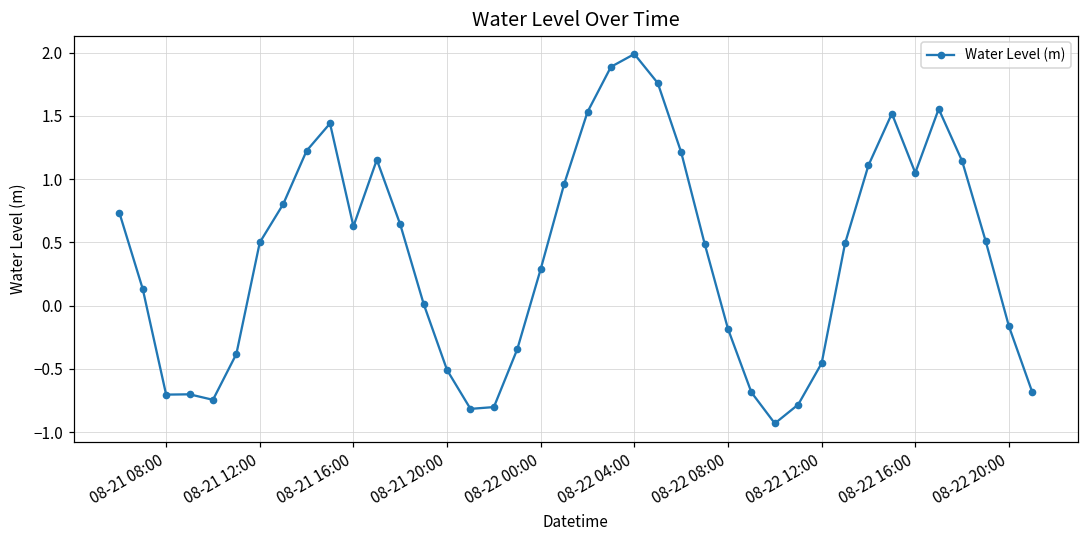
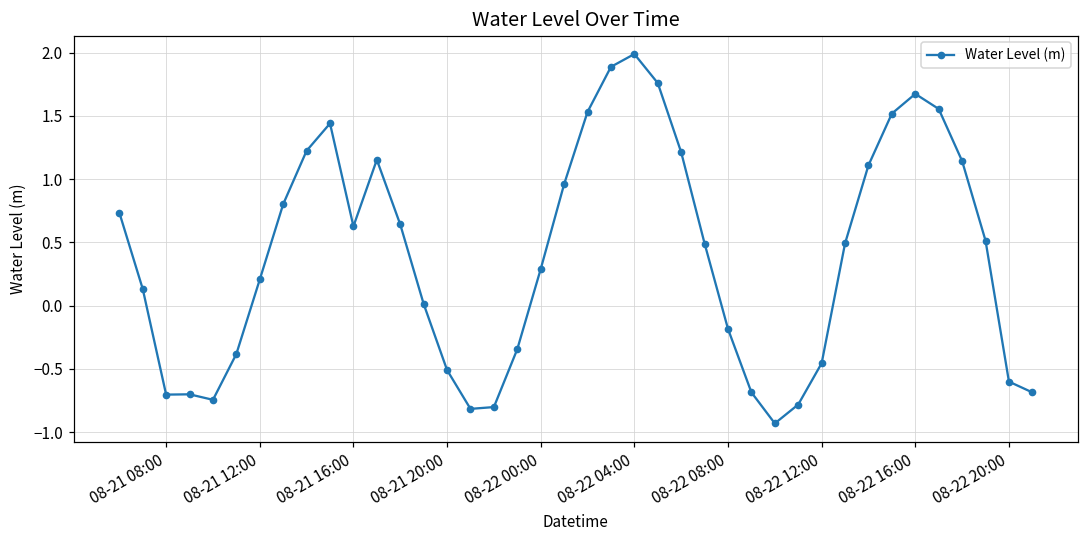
08-21 12:00: 0.50 -> 0.21
08-22 16:00: 1.05 -> 1.67
08-22 20:00: -0.16 -> -0.60
